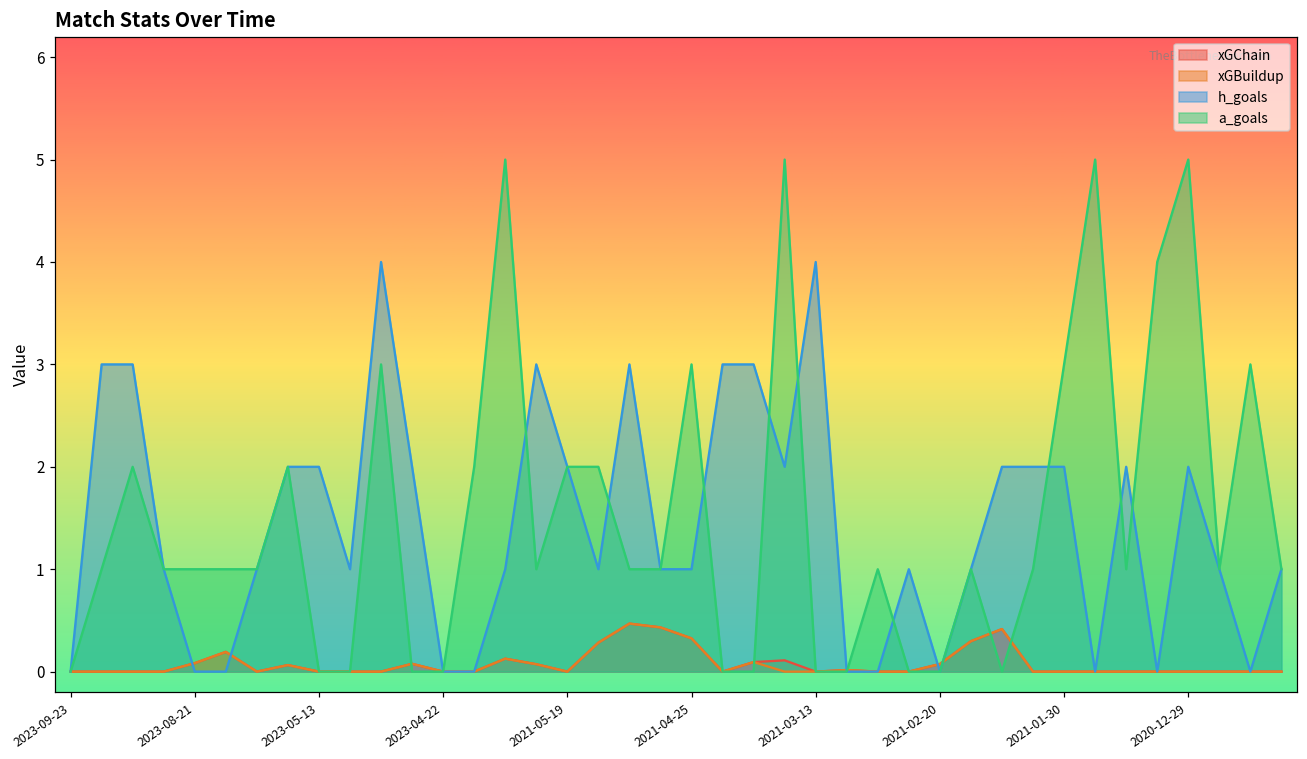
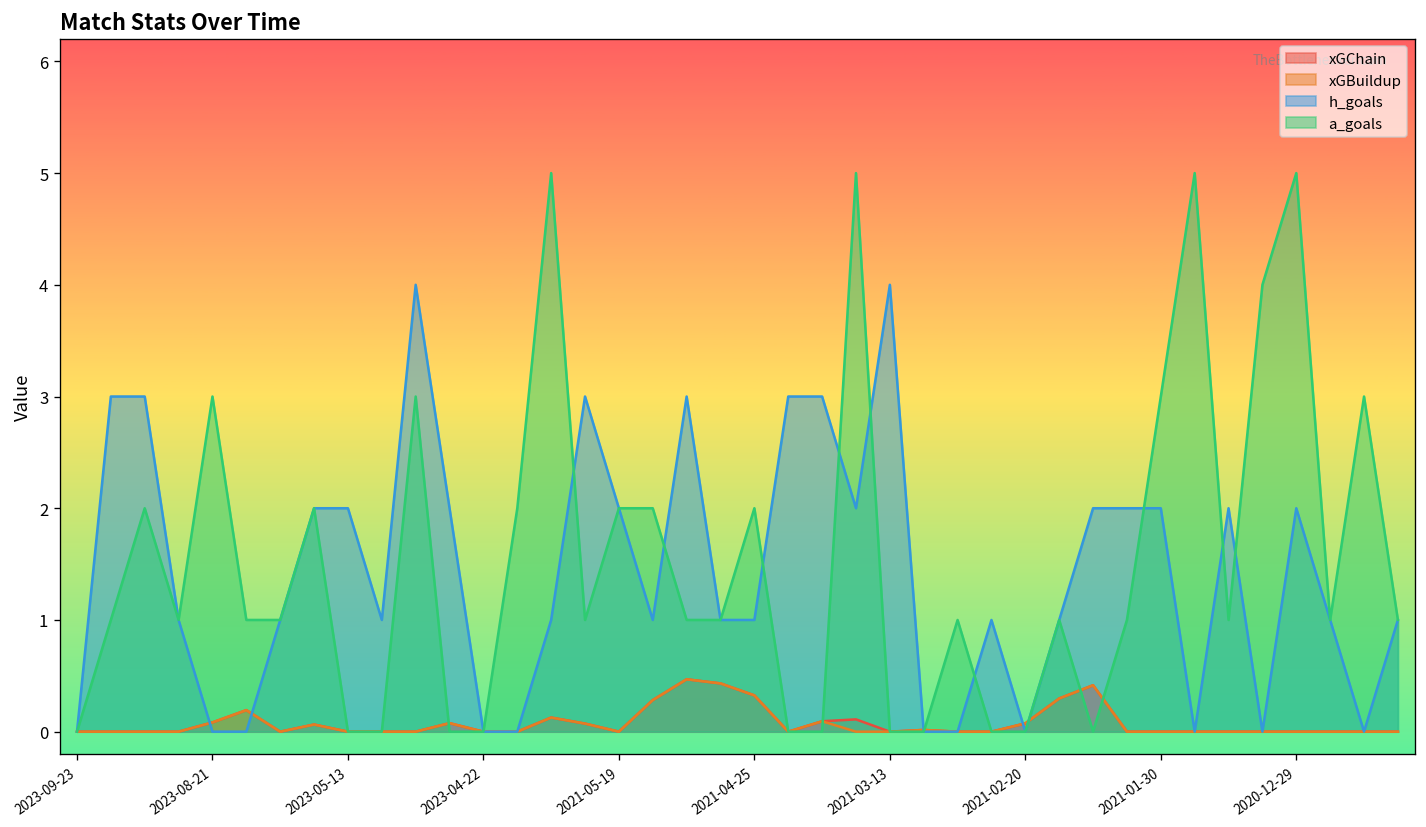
a_goals, 2023-08-21: 1 -> 3
a_goals, 2021-04-25: 3 -> 2
